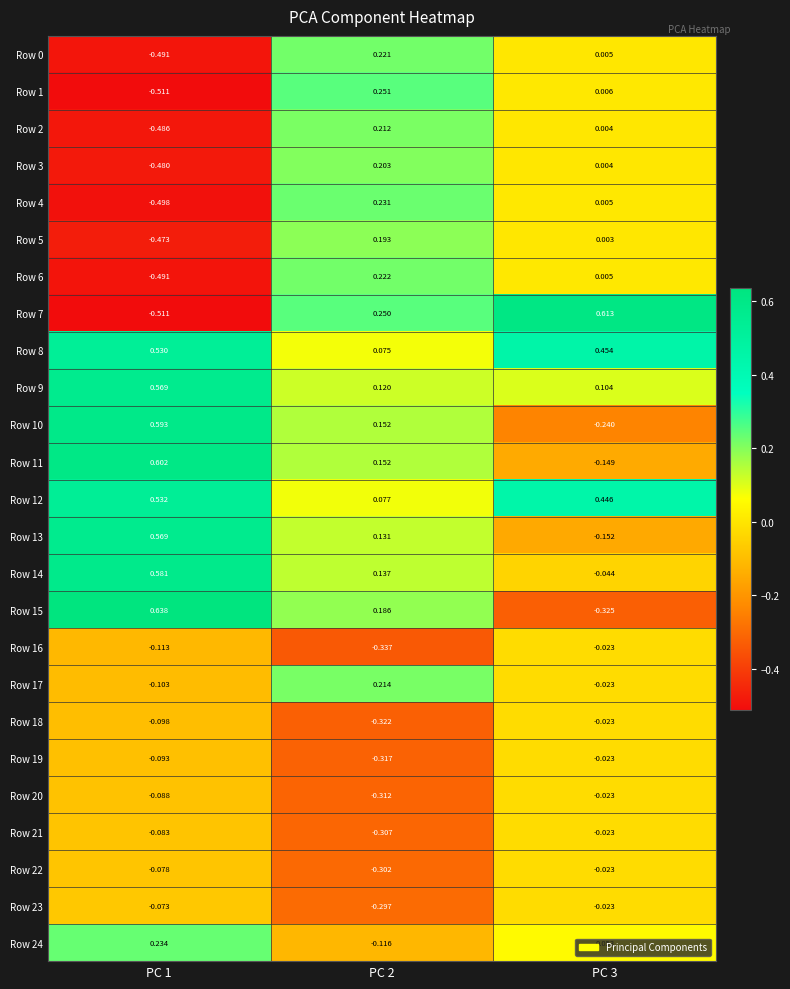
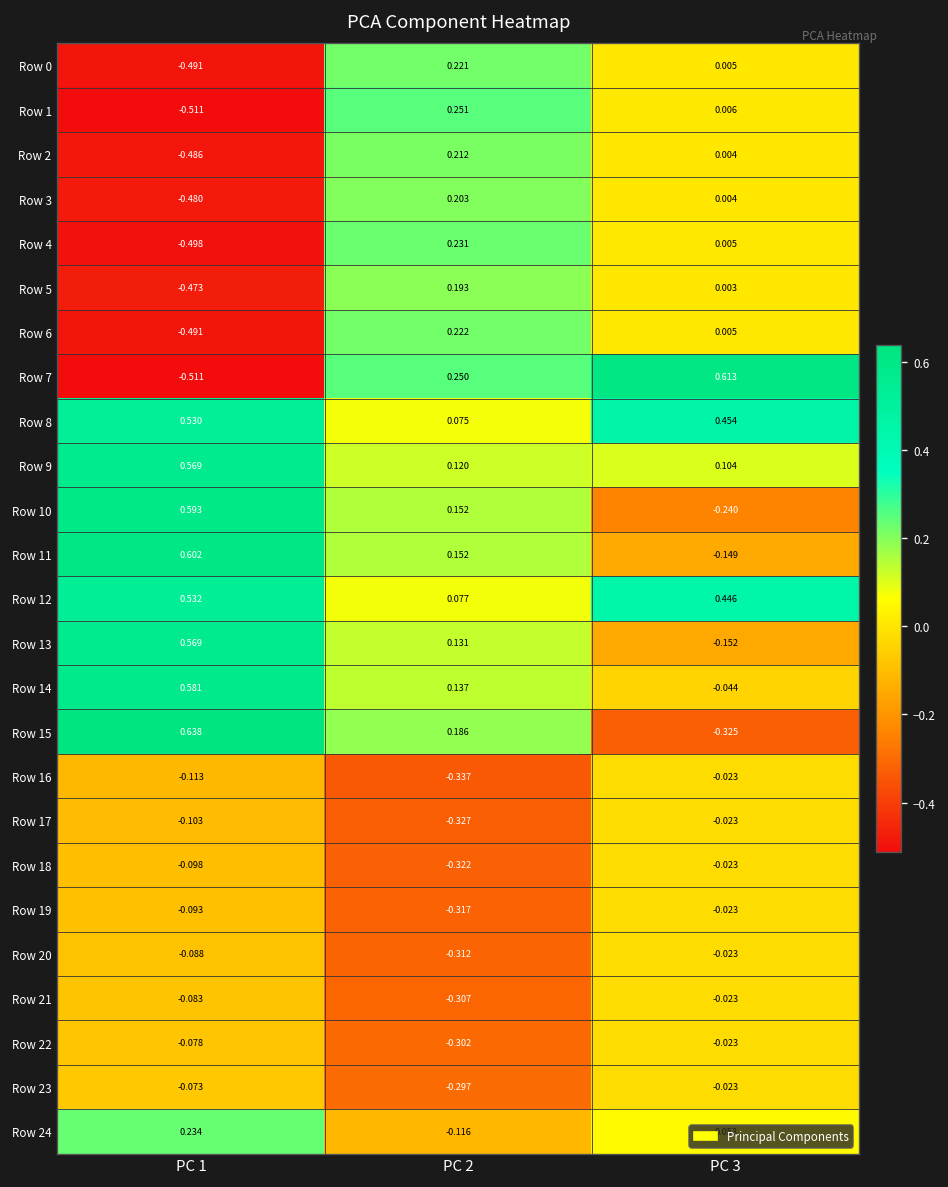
Row 17, PC 2: 0.214 -> -0.327
